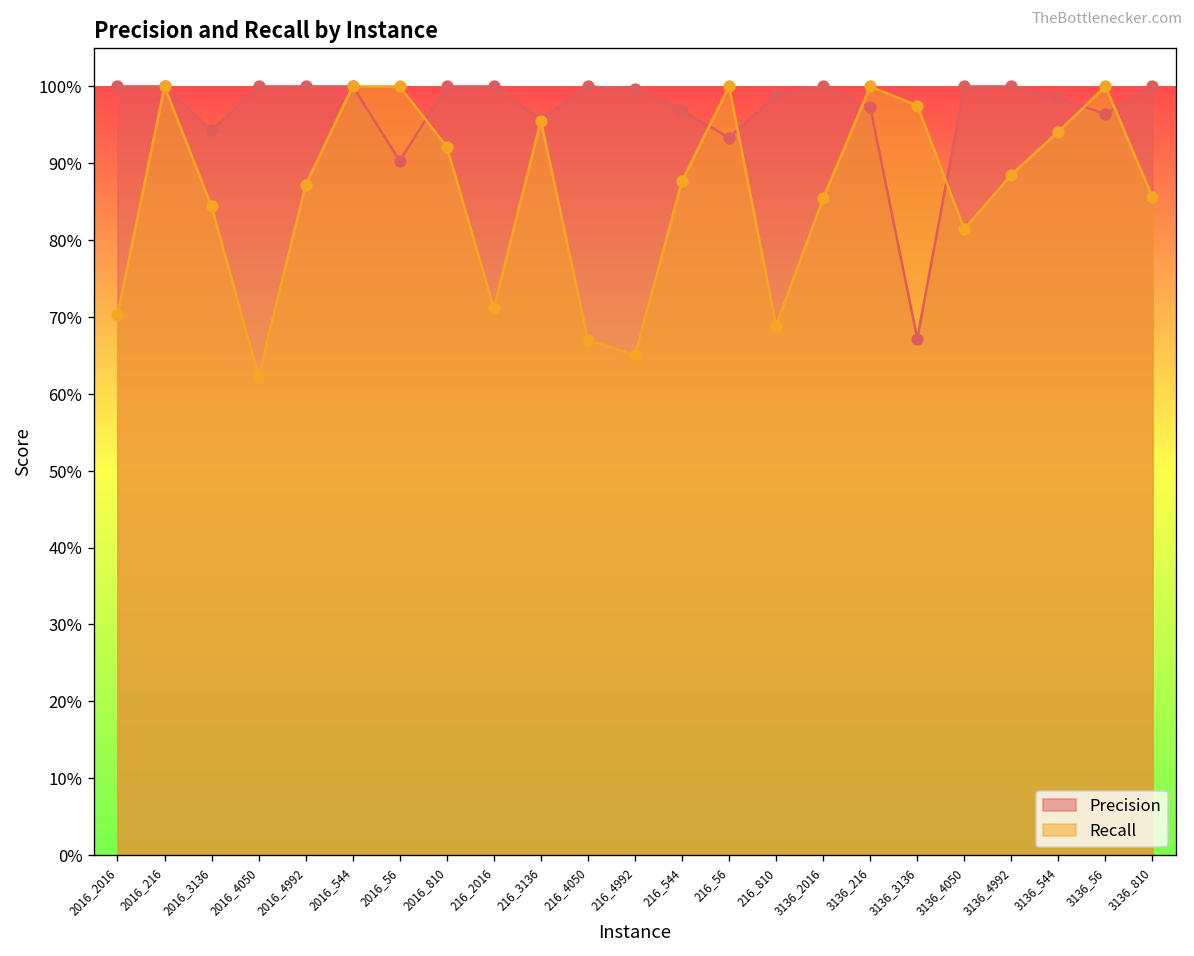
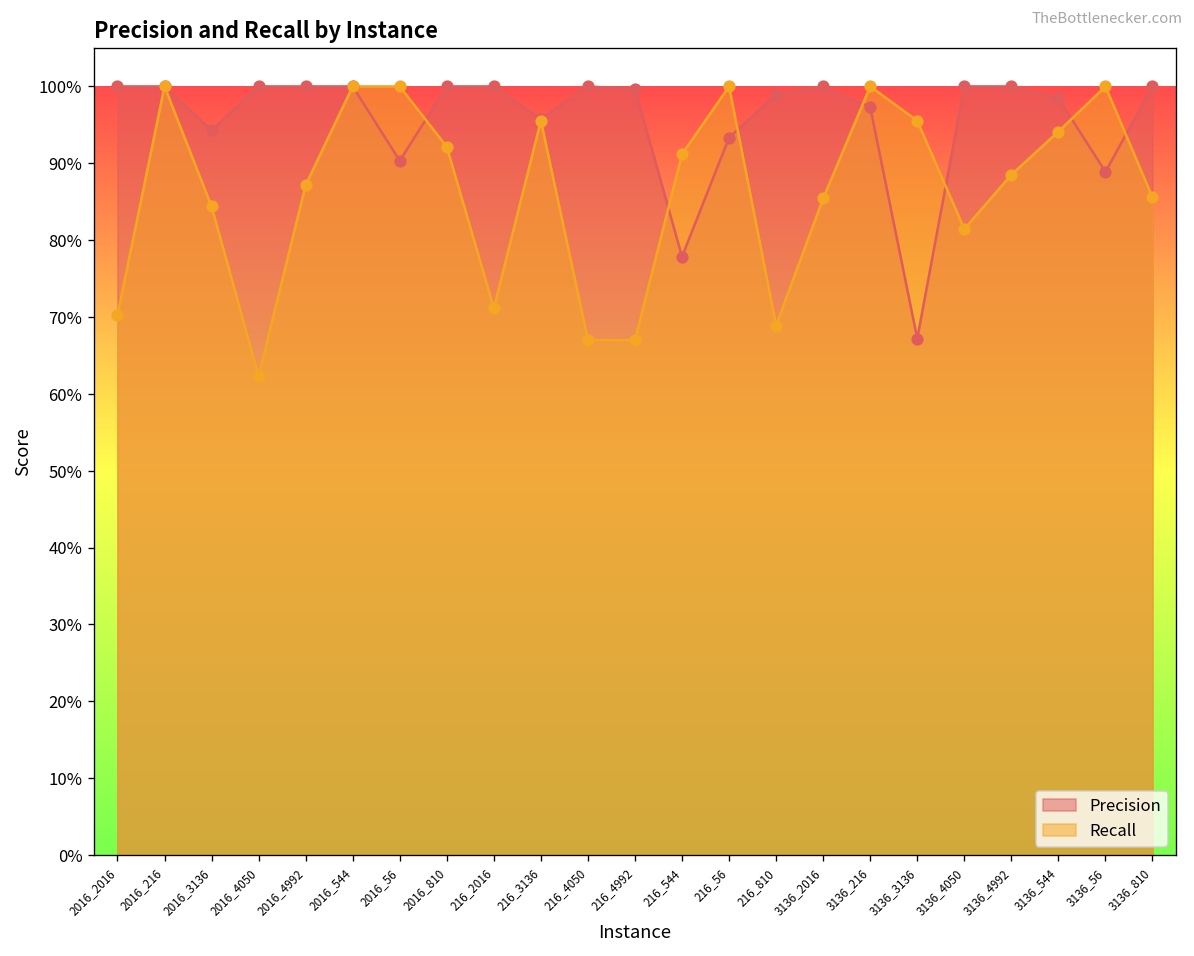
Recall, 216_4992: 65% -> 67%
Precision, 216_544: 97% -> 78%
Recall, 216_544: 88% -> 91%
Recall, 3136_3136: 98% -> 96%
Precision, 3136_56: 96% -> 89%
